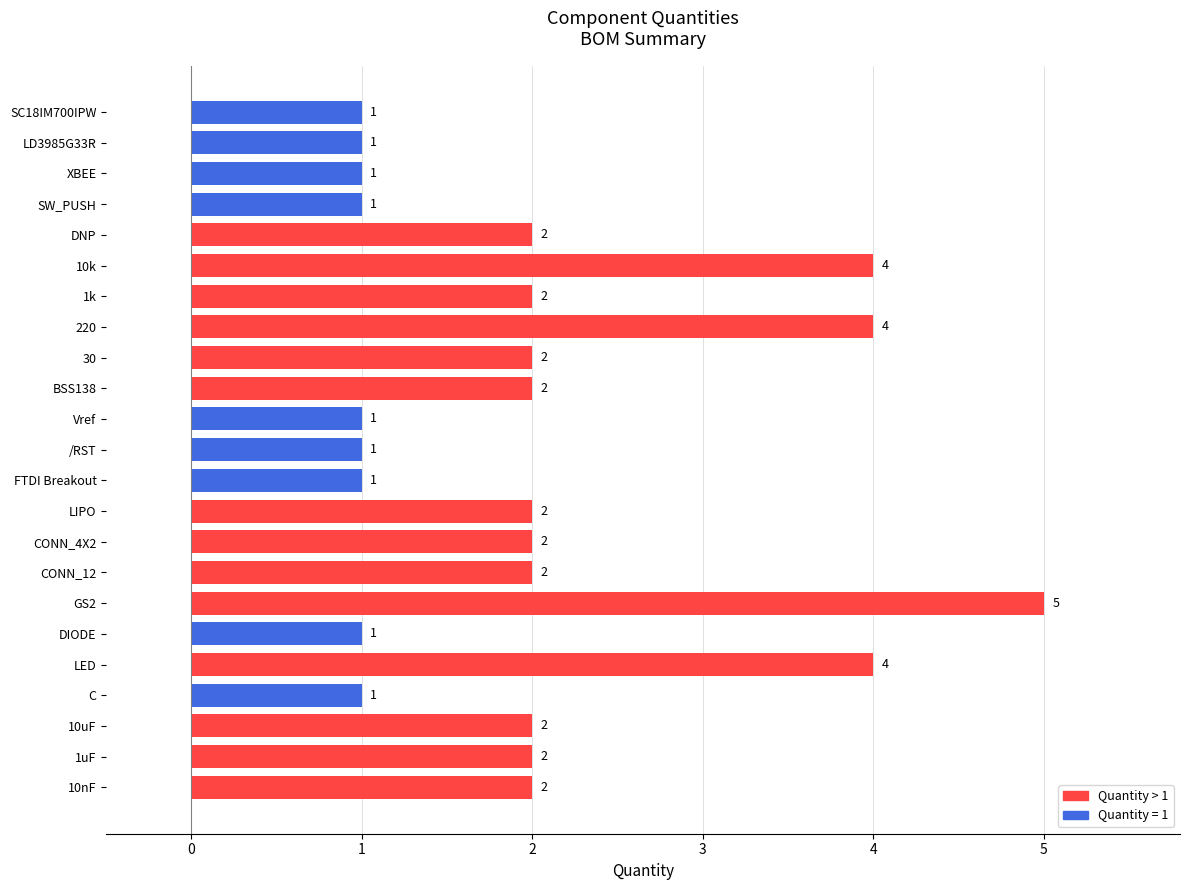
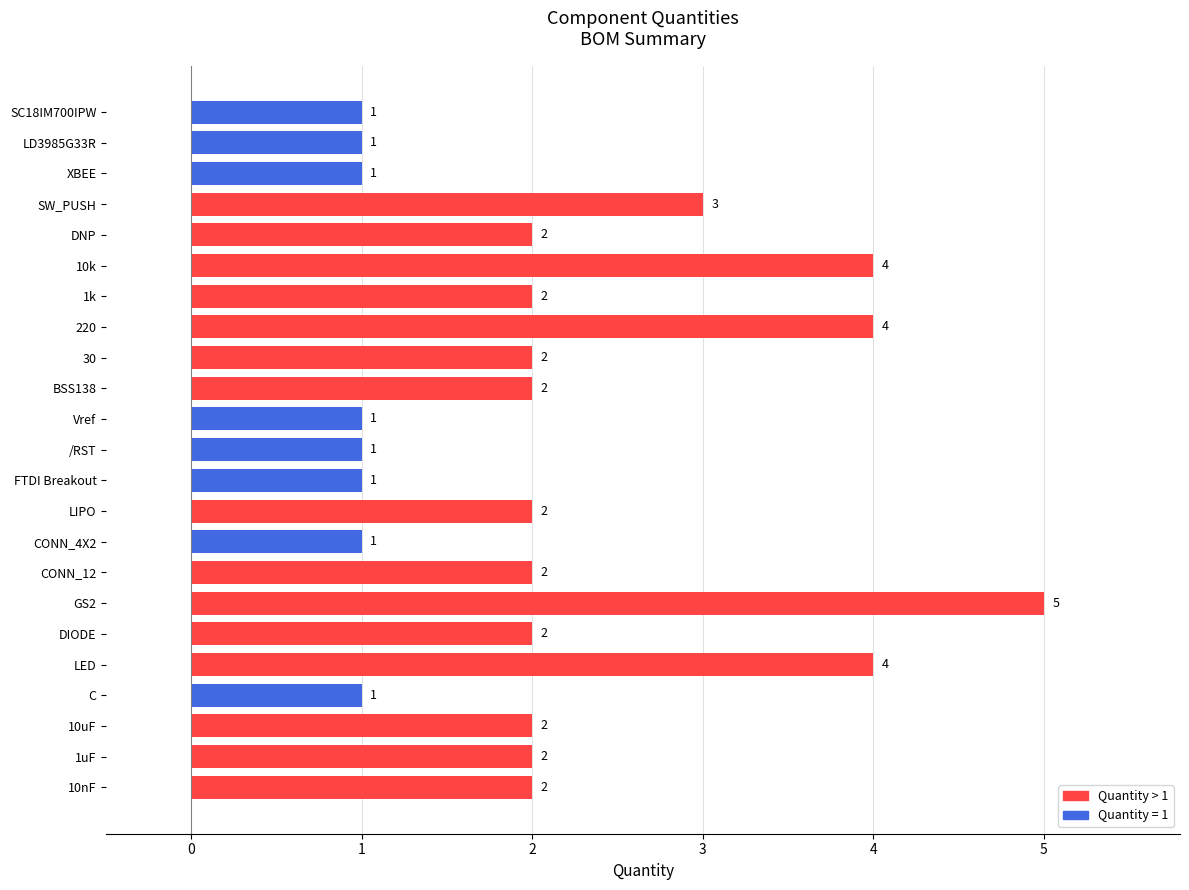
SW_PUSH: 1 -> 3
CONN_4X2: 2 -> 1
DIODE: 1 -> 2
